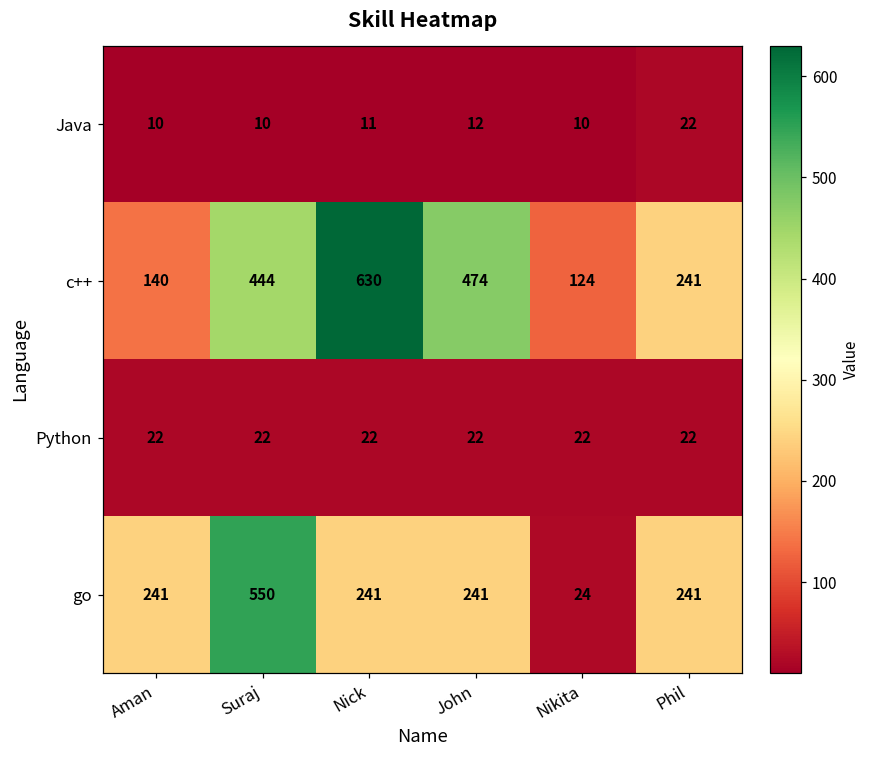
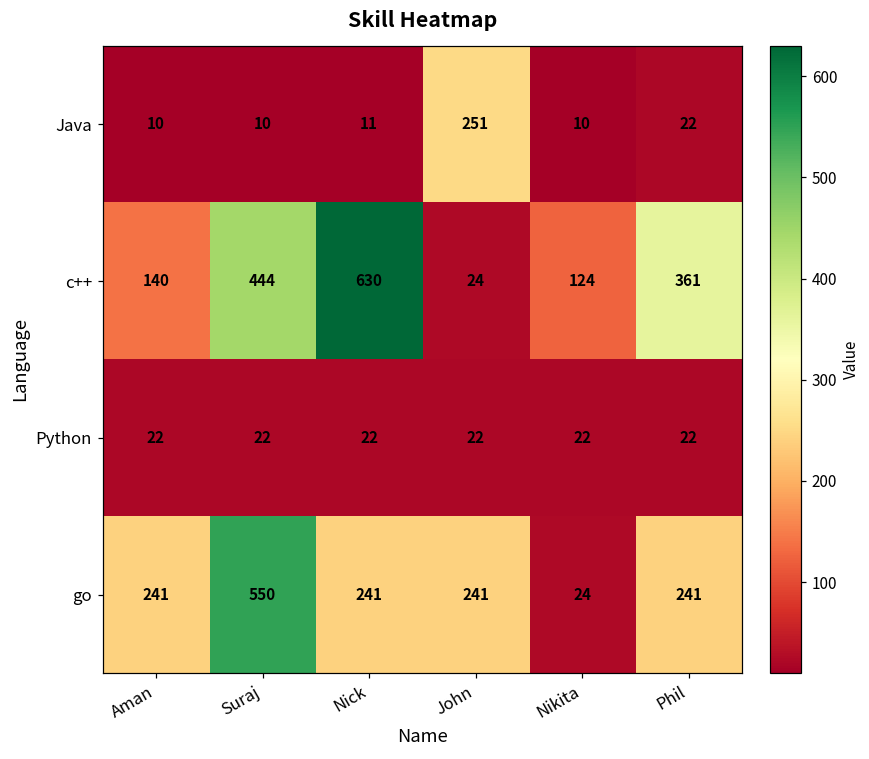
Java, John: 12 -> 251
c++, John: 474 -> 24
c++, Phil: 241 -> 361
